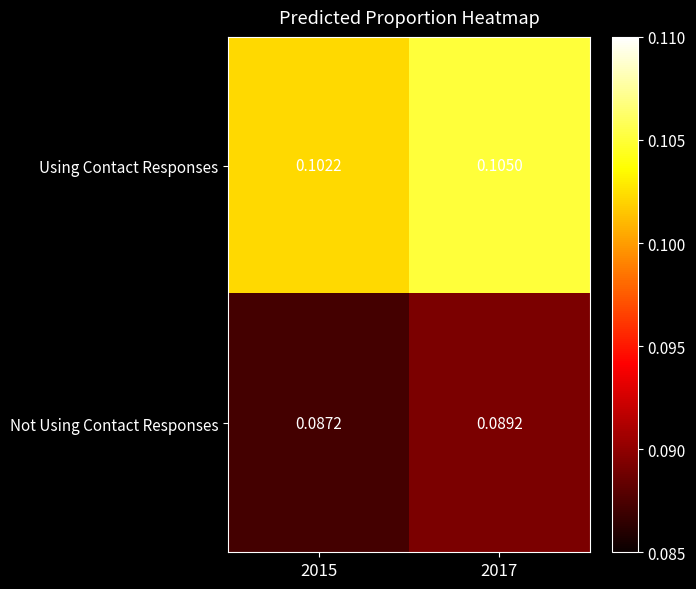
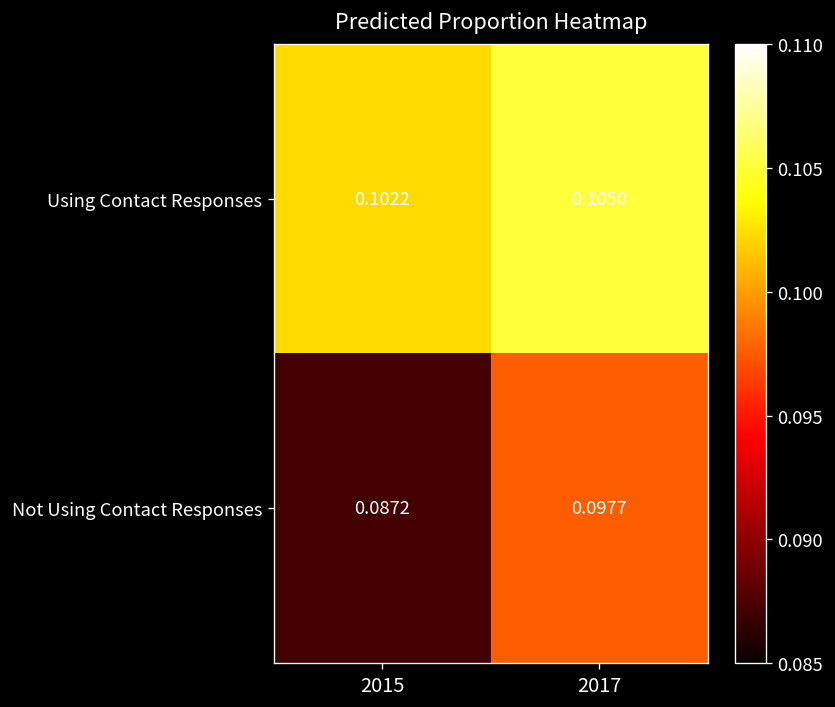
Not Using Contact Responses, 2017: 0.0892 -> 0.0977
